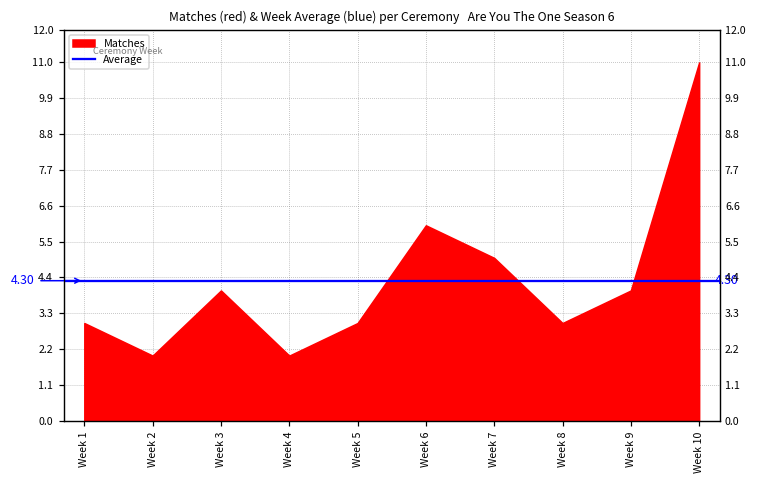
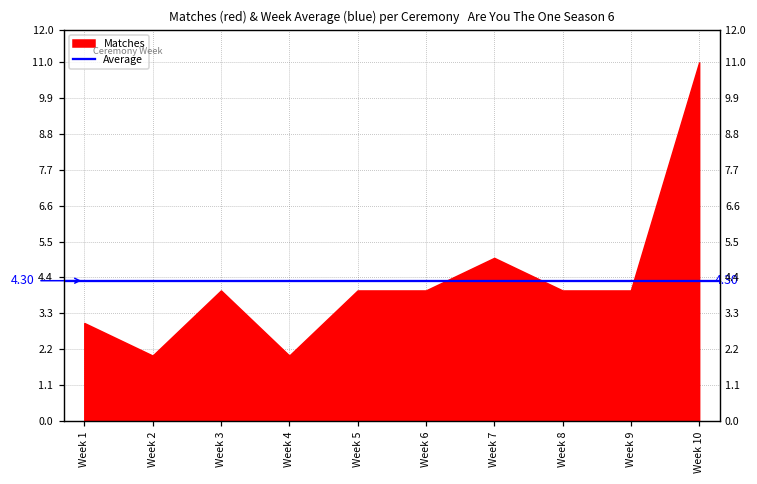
Week 5: 3 -> 4
Week 6: 6 -> 4
Week 8: 3 -> 4
